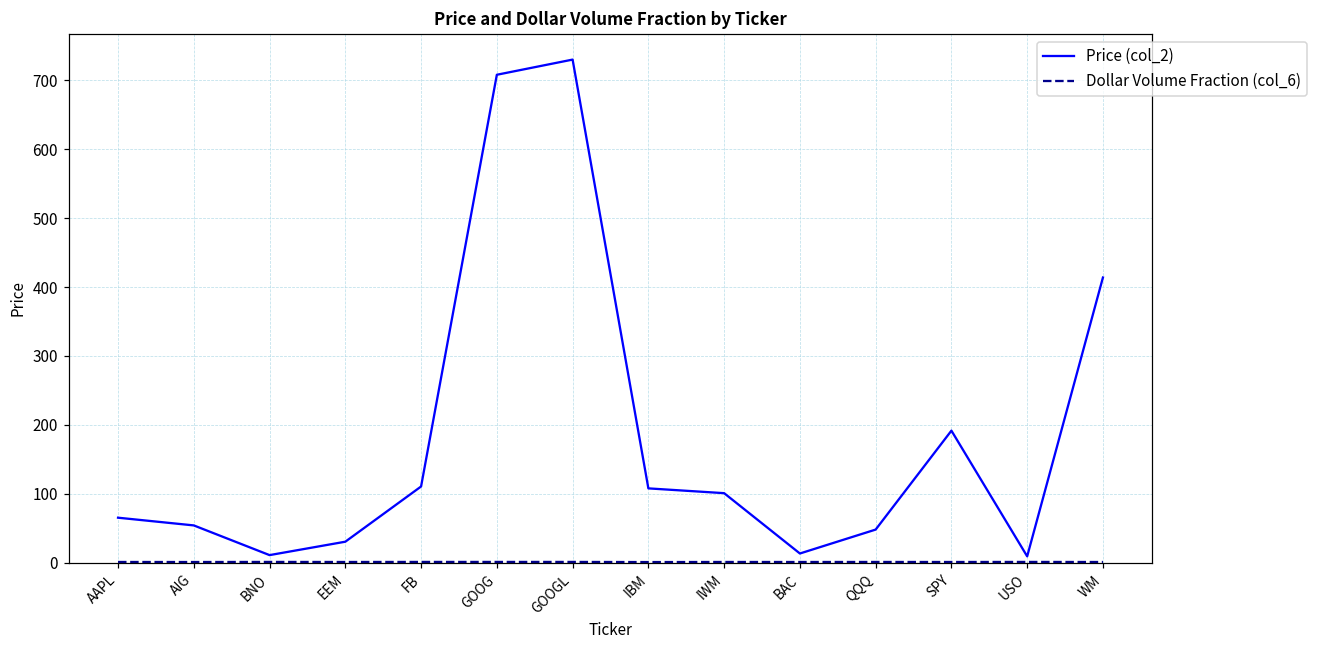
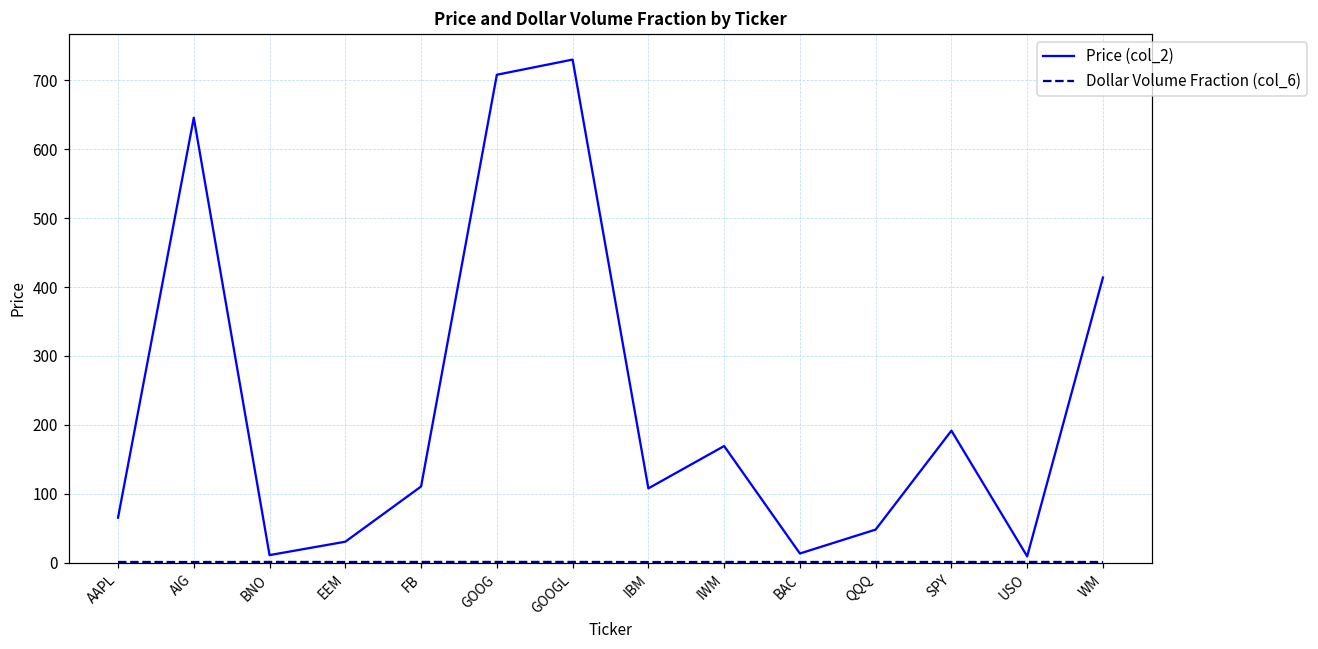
Price (col_2), AIG: 50 -> 650
Price (col_2), IWM: 100 -> 170
